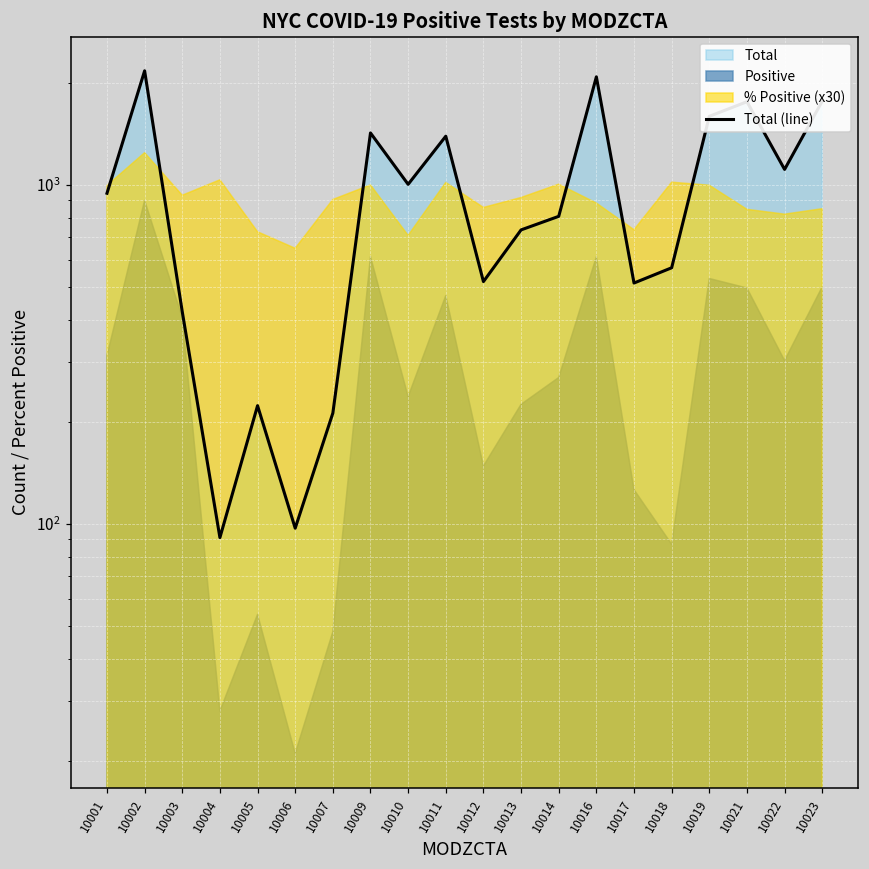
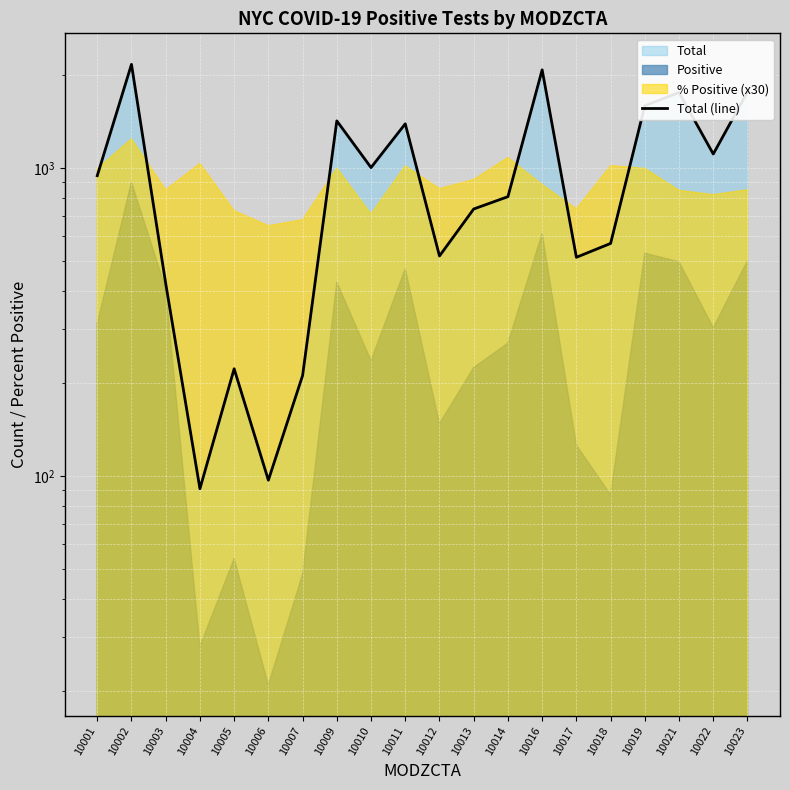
% Positive (x30), 10003: 930 -> 850
% Positive (x30), 10007: 900 -> 680
Positive, 10009: 610 -> 430
% Positive (x30), 10014: 1000 -> 1080
